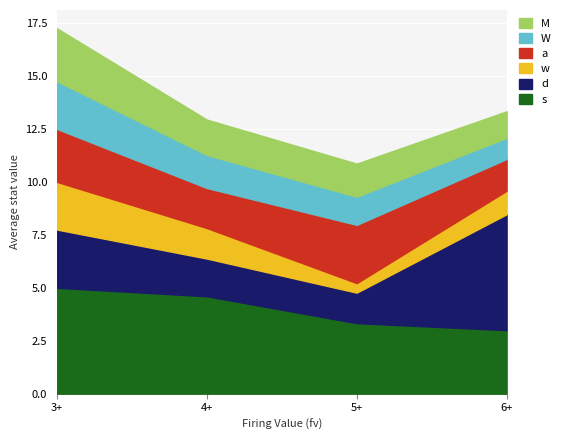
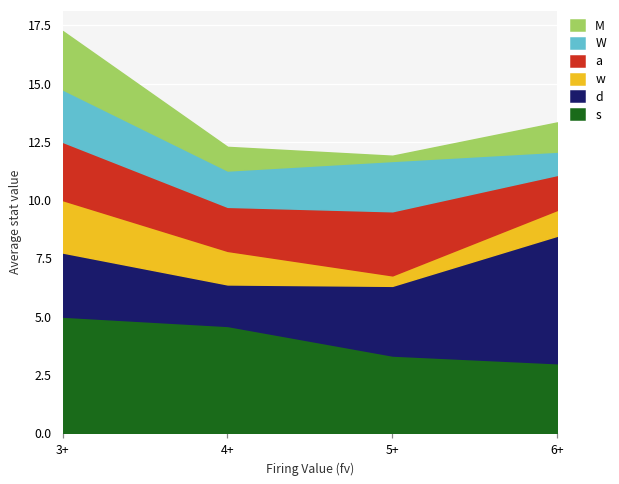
M, 4+: 1.7 -> 1.0
d, 5+: 1.4 -> 3.0
W, 5+: 1.3 -> 2.2
M, 5+: 1.6 -> 0.2
